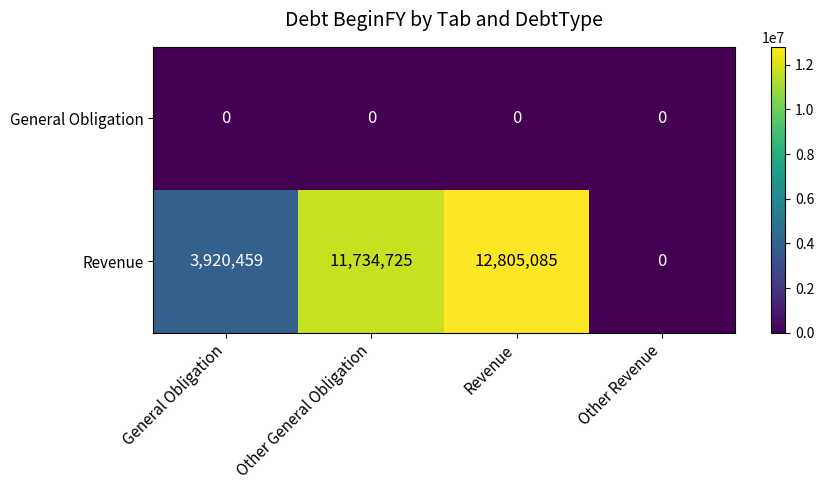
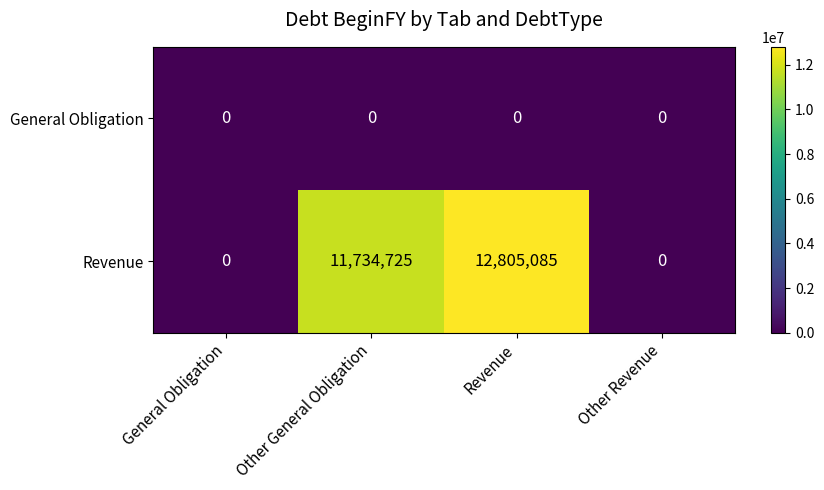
Revenue, General Obligation: 3,920,459 -> 0
